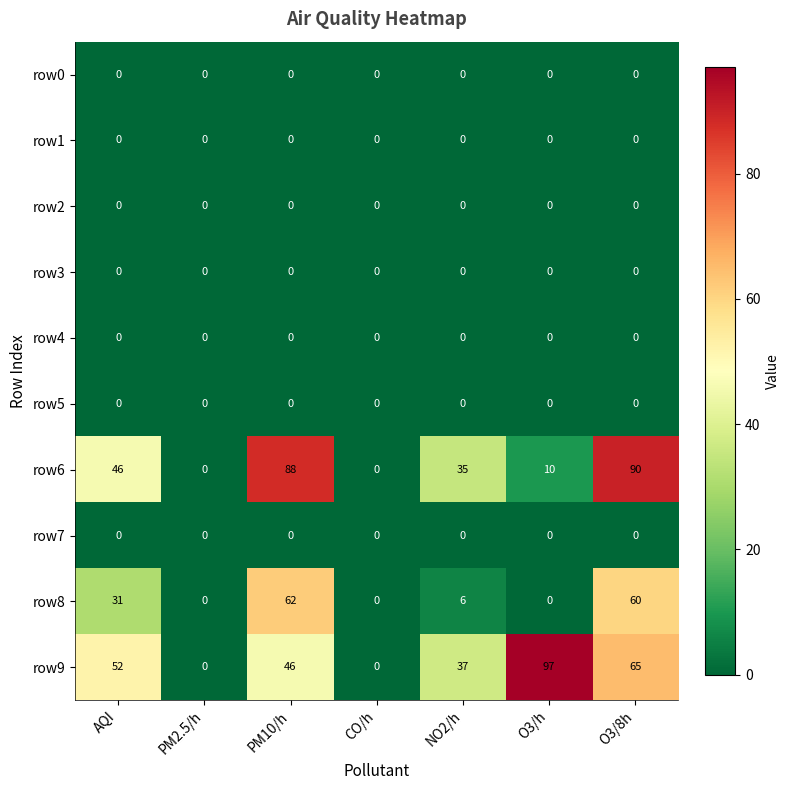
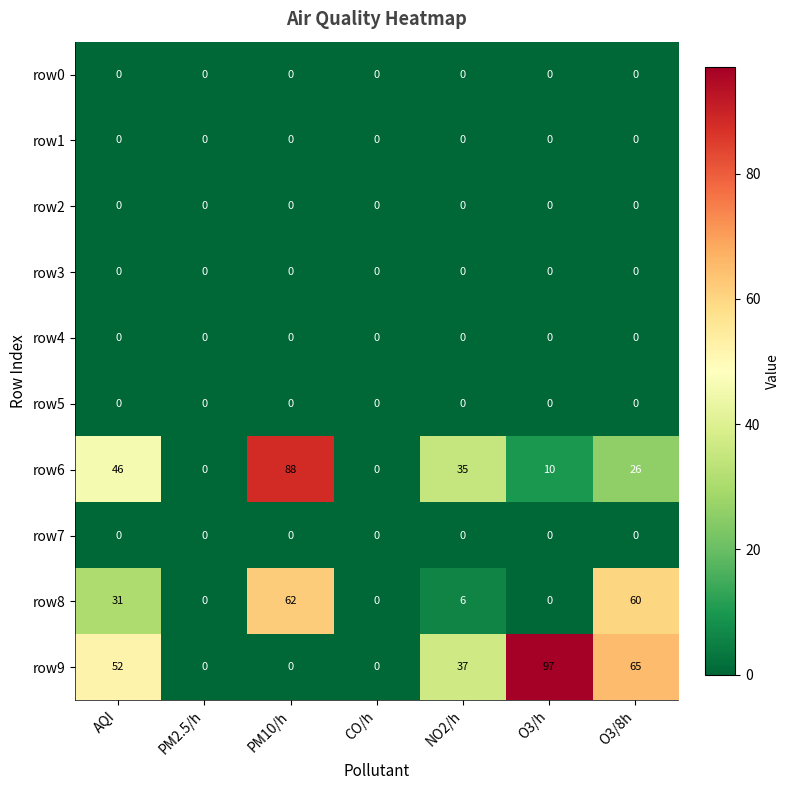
row6, O3/8h: 90 -> 26
row9, PM10/h: 46 -> 0
